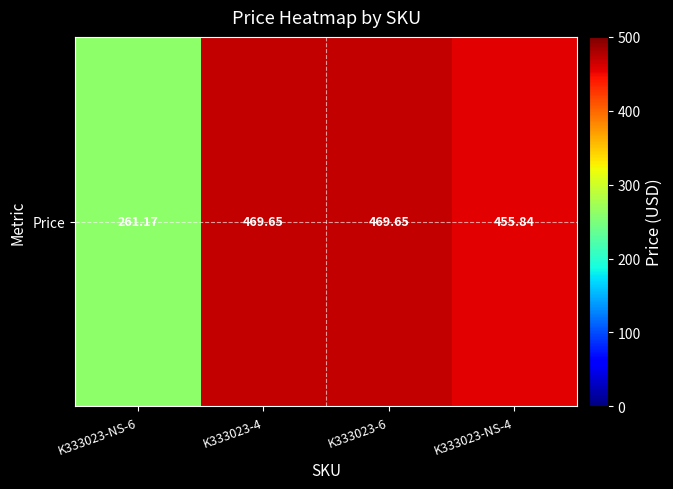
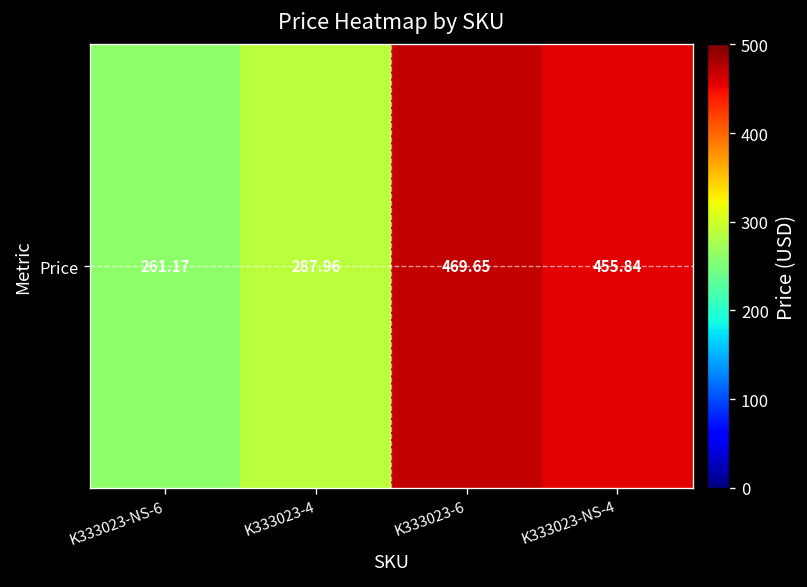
Price, K333023-4: 469.65 -> 287.96
